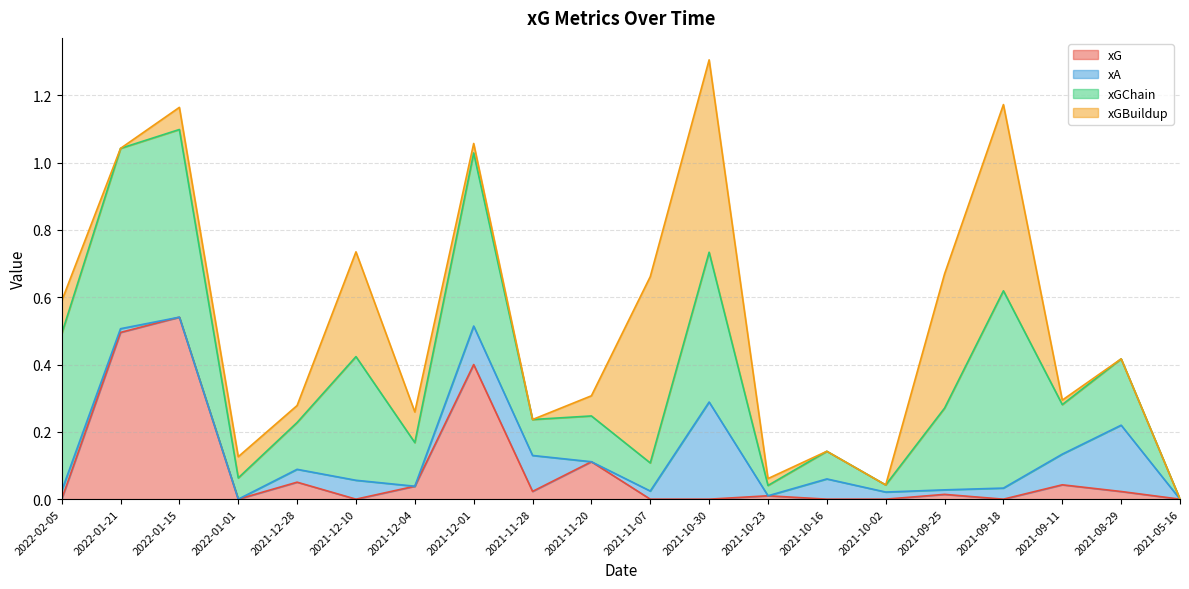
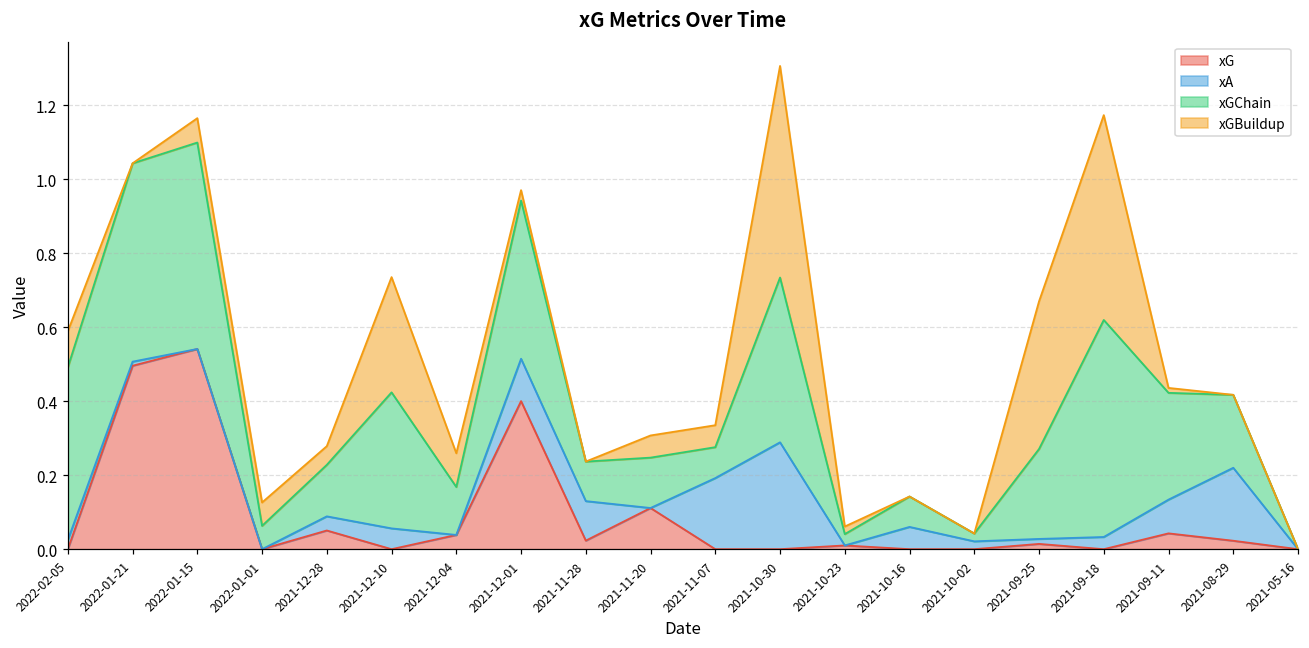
xGChain, 2021-12-01: 0.51 -> 0.43
xA, 2021-11-07: 0.02 -> 0.19
xGBuildup, 2021-11-07: 0.55 -> 0.06
xGChain, 2021-09-11: 0.15 -> 0.29
